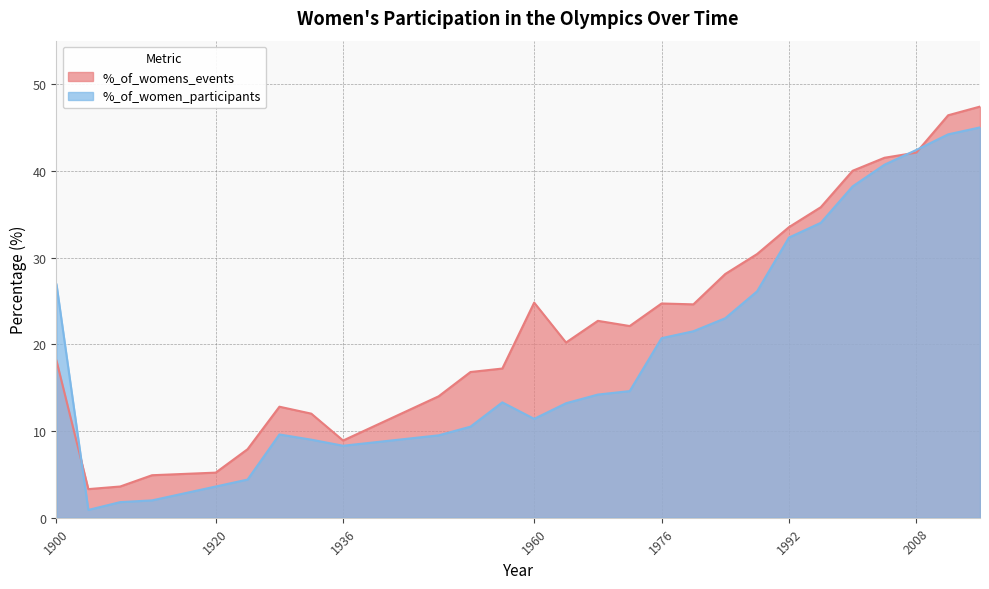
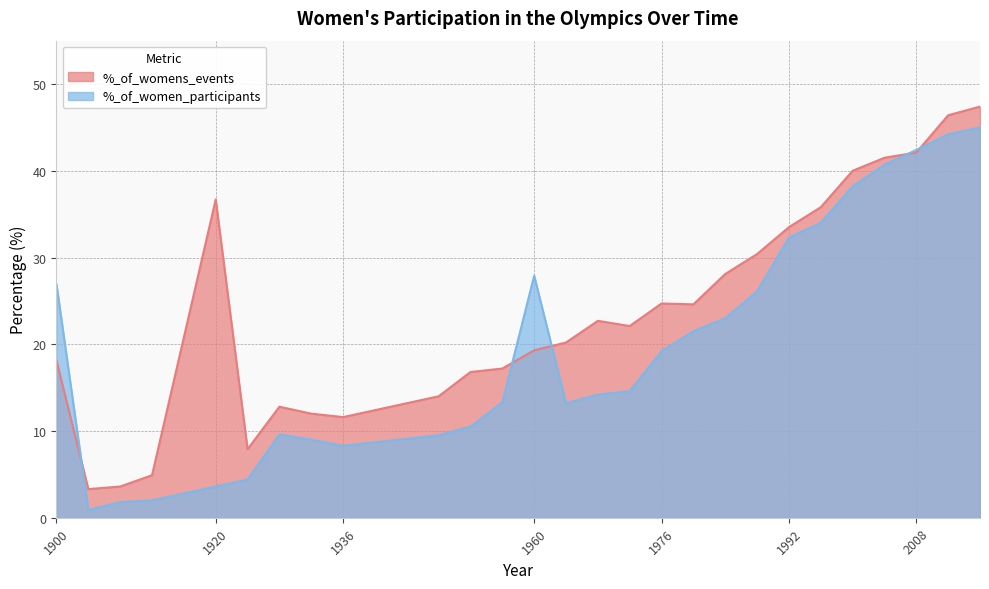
%_of_womens_events, 1920: 5 -> 37
%_of_womens_events, 1936: 9 -> 12
%_of_womens_events, 1960: 25 -> 19
%_of_women_participants, 1960: 11 -> 28
%_of_women_participants, 1976: 21 -> 19
